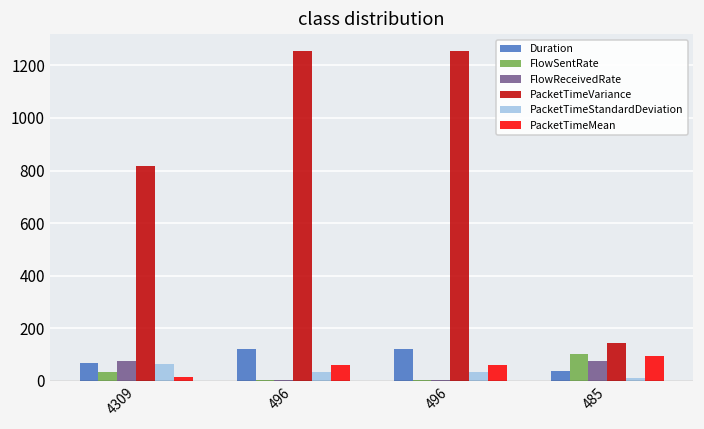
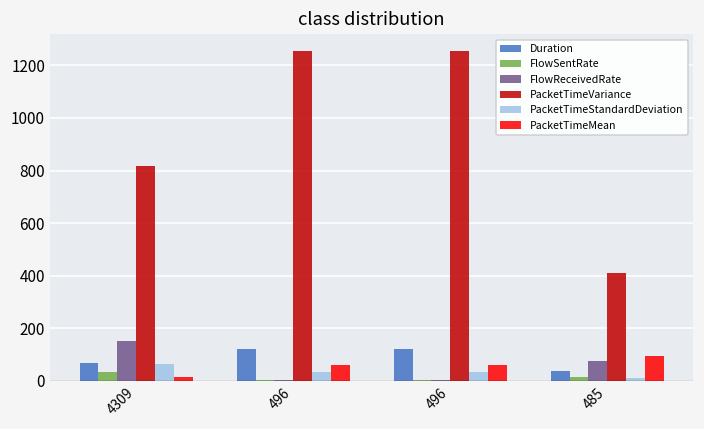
FlowReceivedRate, 4309: 70 -> 150
FlowSentRate, 485: 100 -> 10
PacketTimeVariance, 485: 140 -> 410
